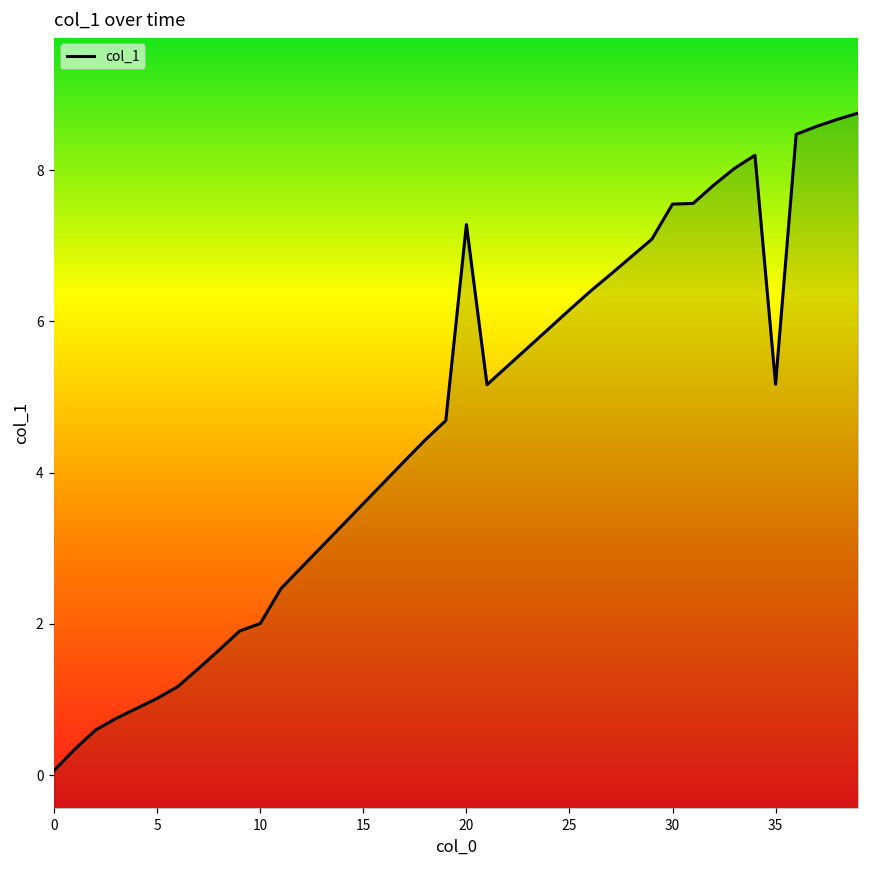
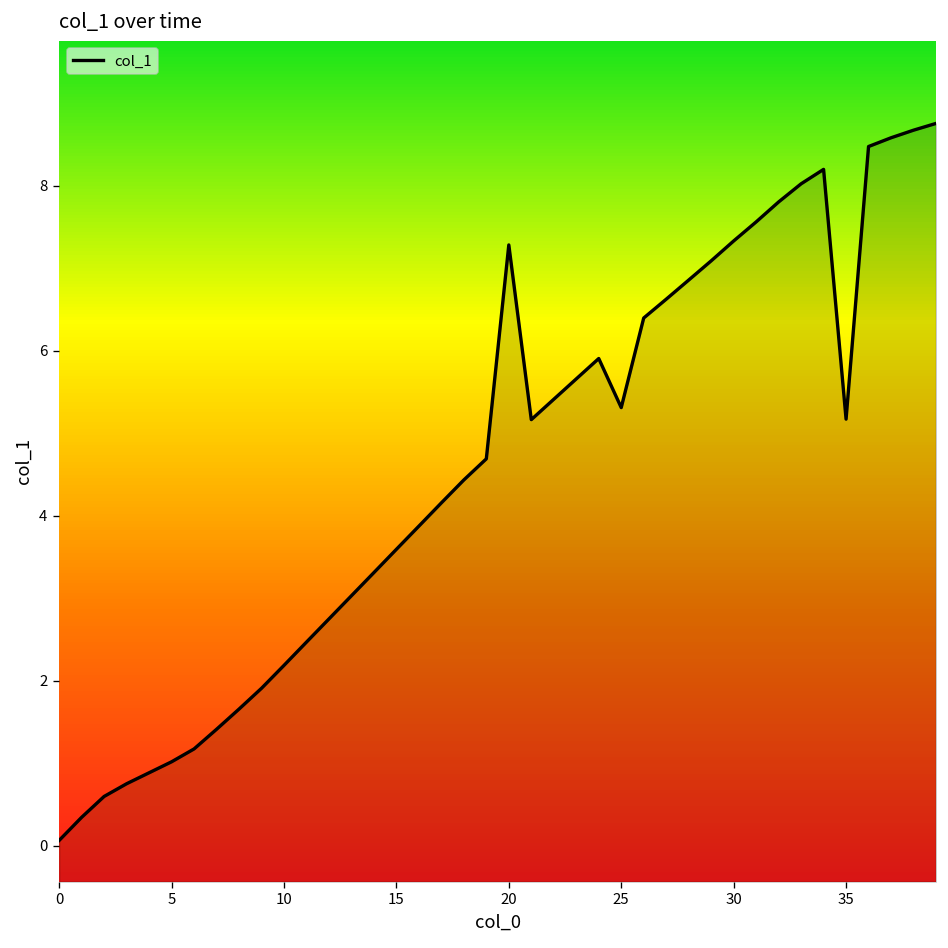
10: 2.0 -> 2.2
25: 6.2 -> 5.3
30: 7.6 -> 7.3
